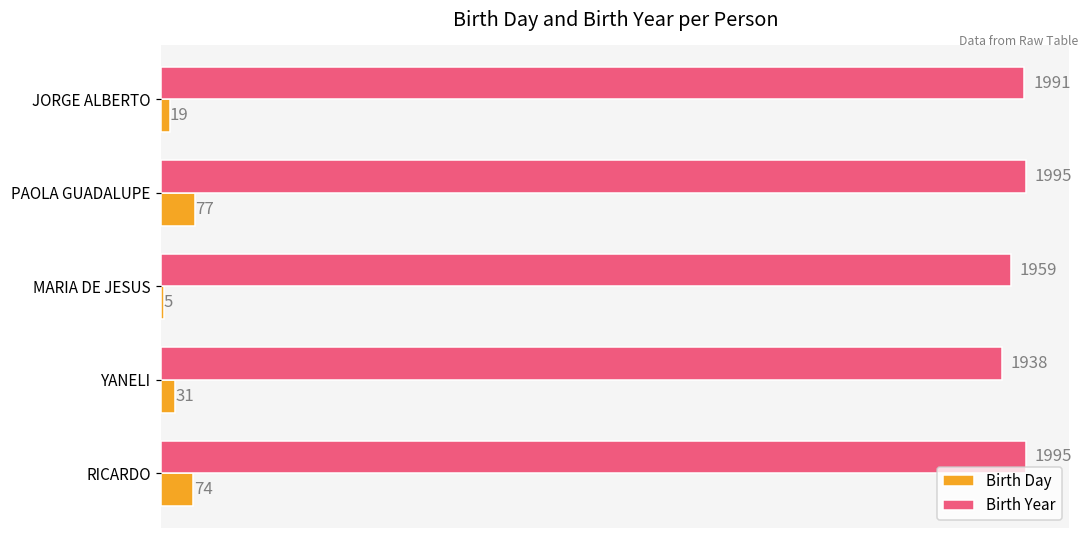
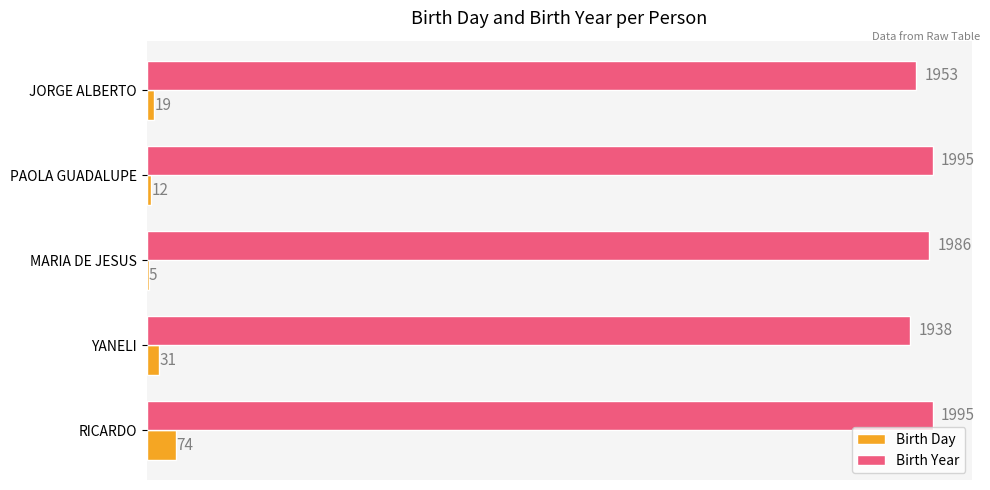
Birth Year, JORGE ALBERTO: 1991 -> 1953
Birth Day, PAOLA GUADALUPE: 77 -> 12
Birth Year, MARIA DE JESUS: 1959 -> 1986
